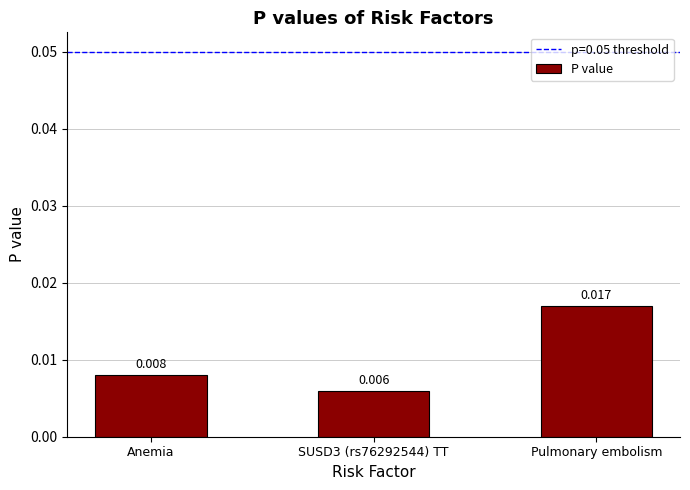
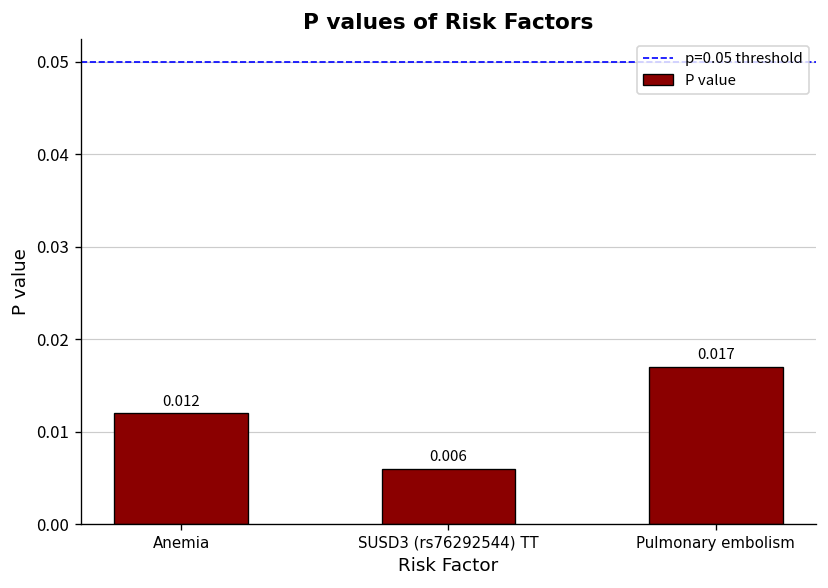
Anemia: 0.008 -> 0.012
